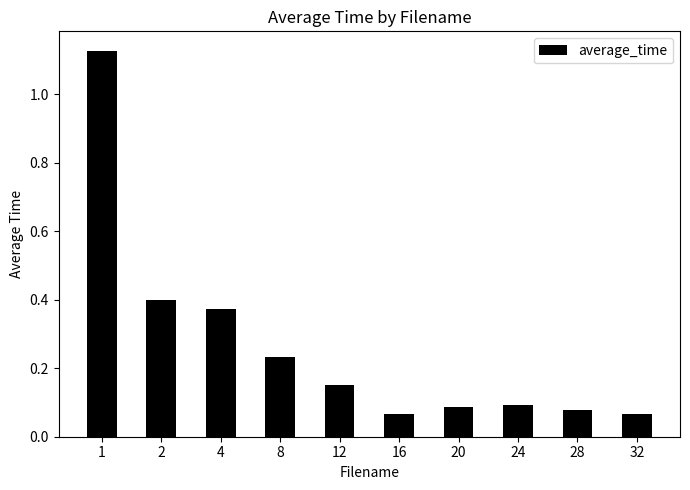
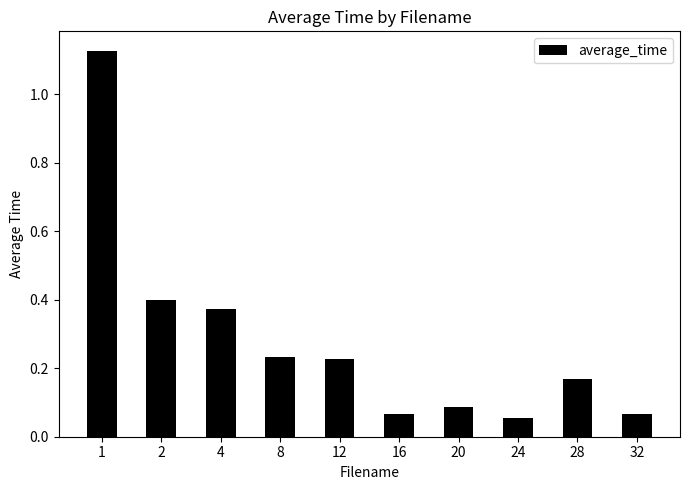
12: 0.15 -> 0.23
24: 0.09 -> 0.05
28: 0.08 -> 0.17
